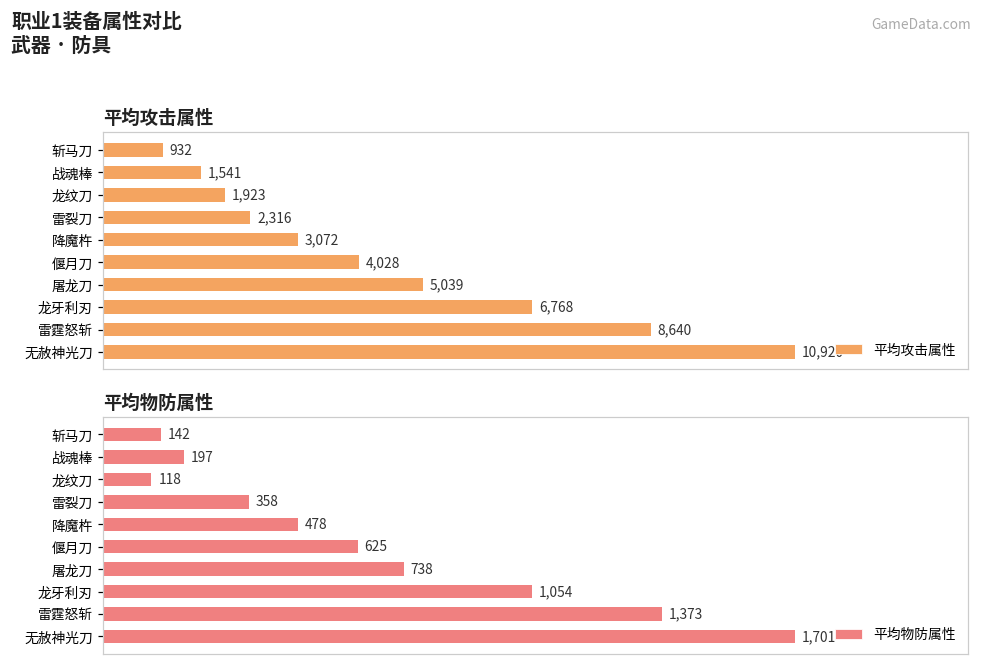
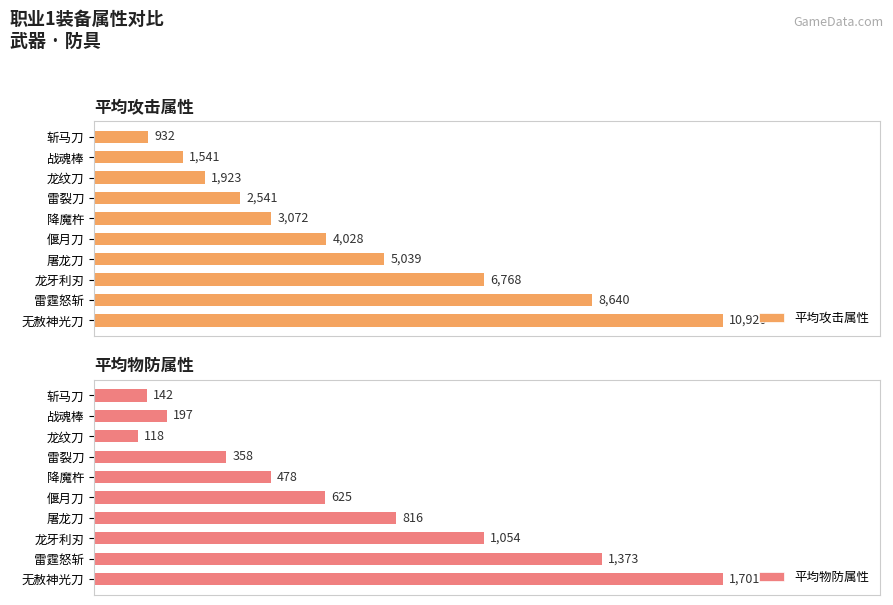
平均攻击属性, 雷裂刀: 2,316 -> 2,541
平均物防属性, 屠龙刀: 738 -> 816
